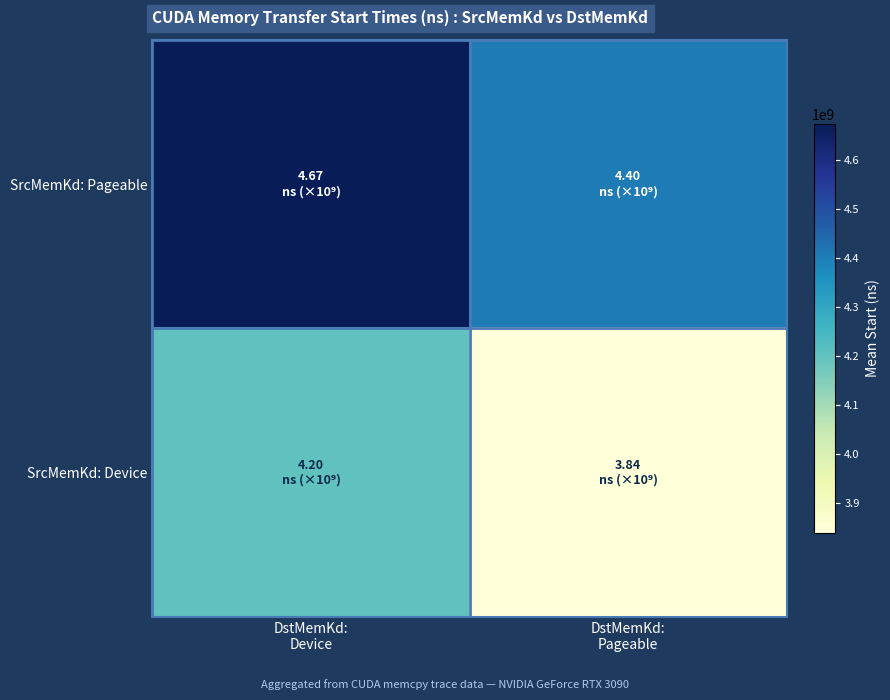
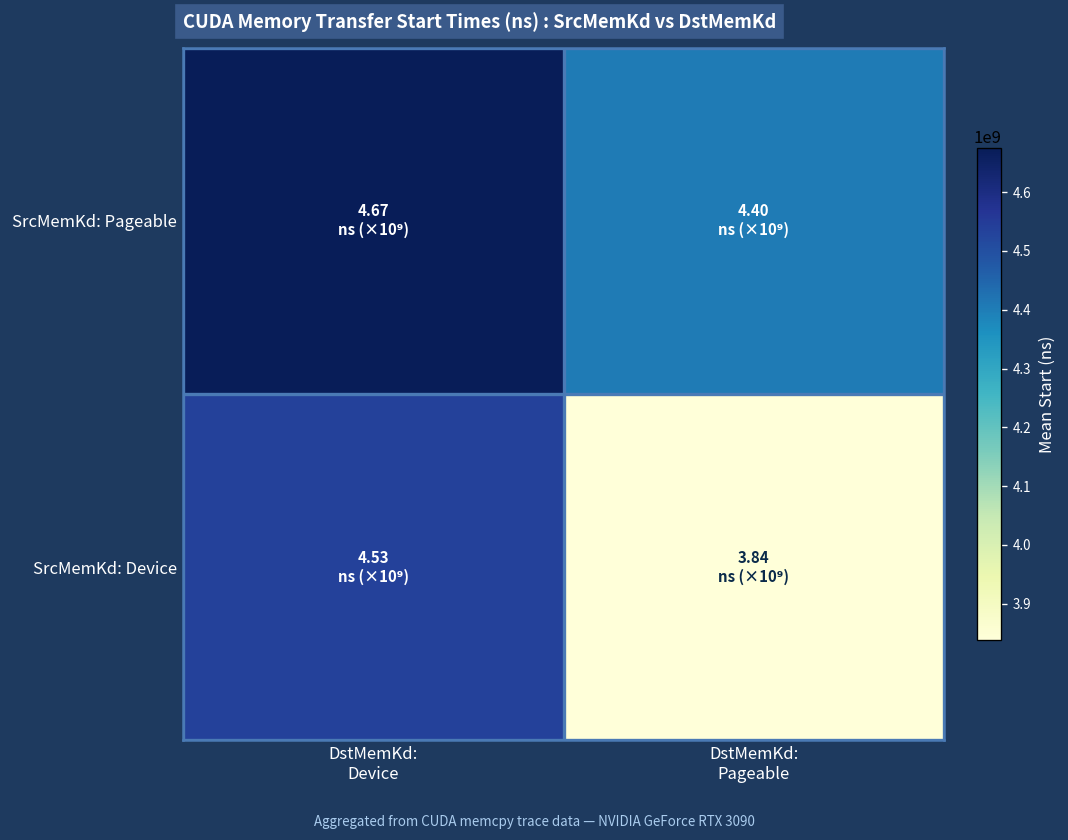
SrcMemKd: Device, DstMemKd: Device: 4.20 -> 4.53
